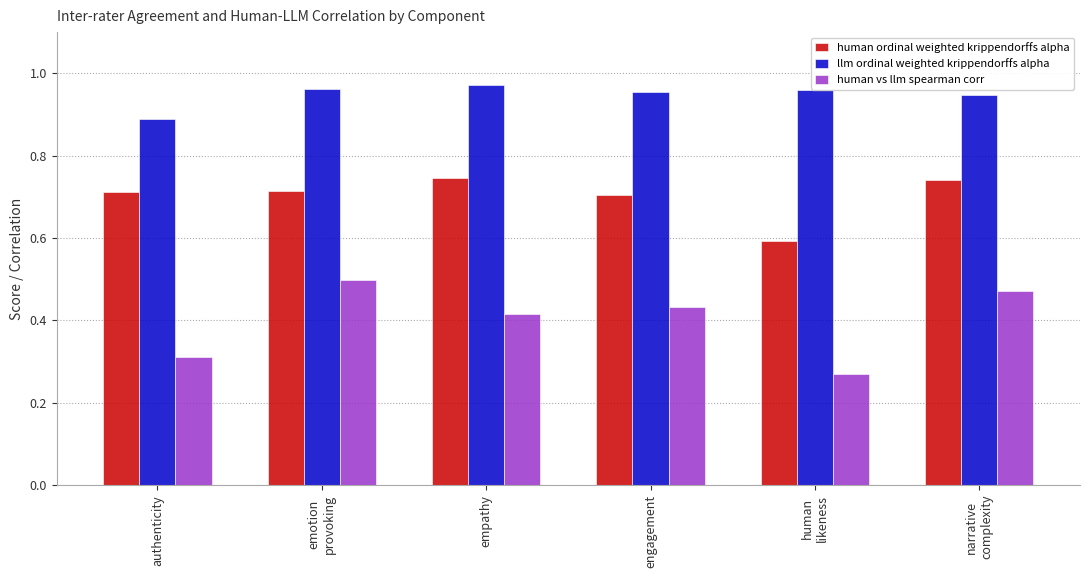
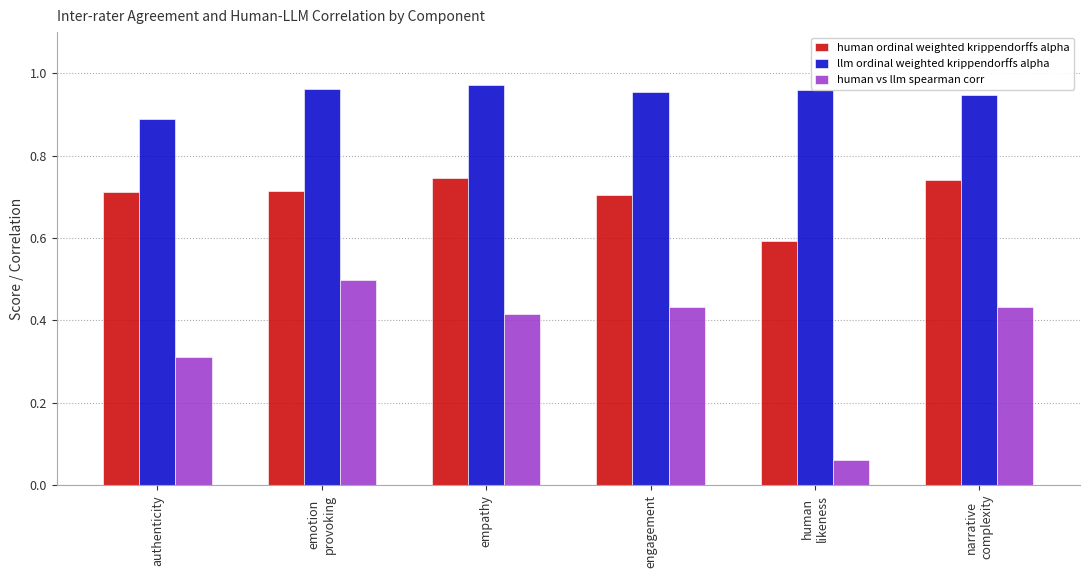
human vs llm spearman corr, human likeness: 0.27 -> 0.06
human vs llm spearman corr, narrative complexity: 0.47 -> 0.43
